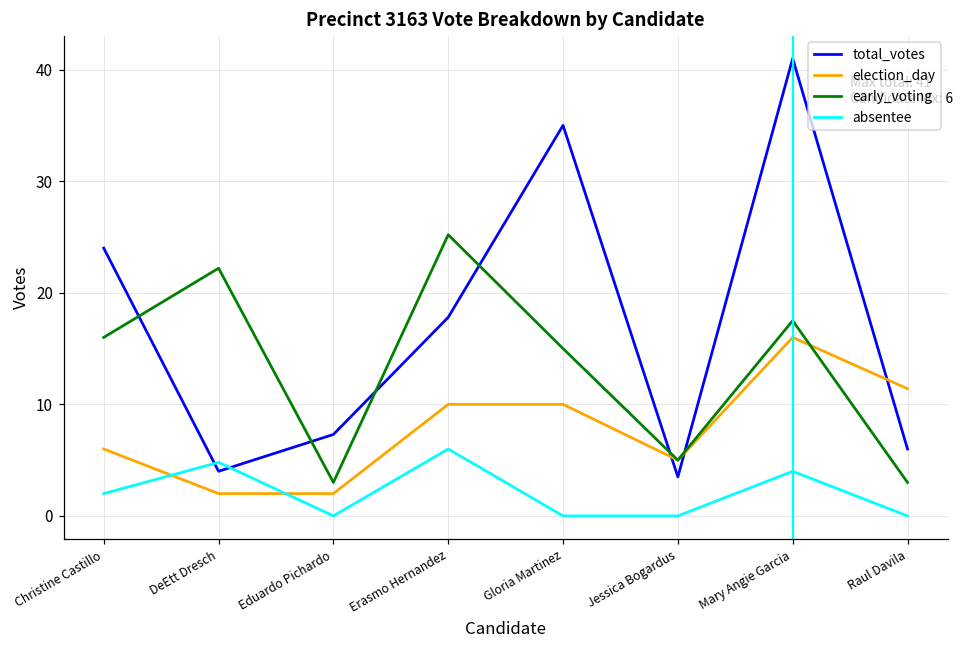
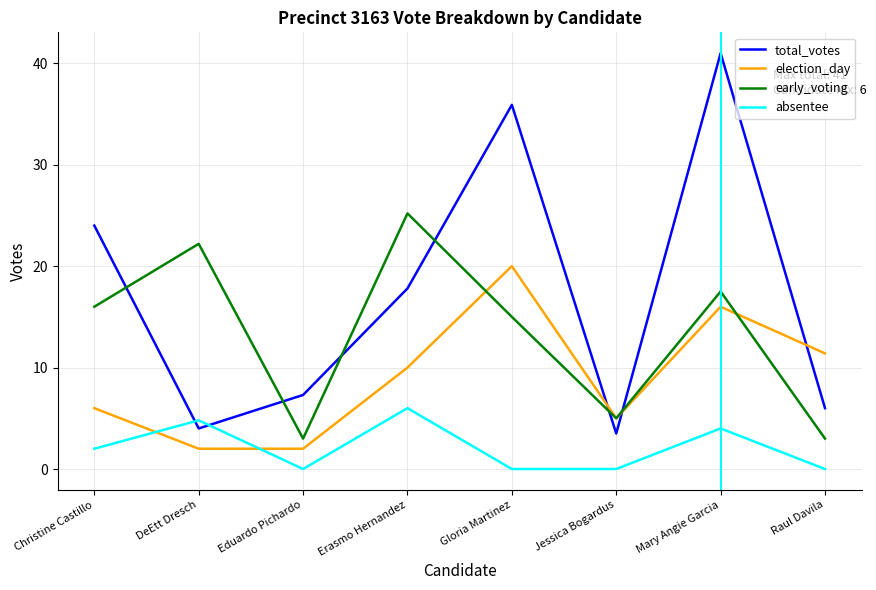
total_votes, Gloria Martinez: 35.0 -> 35.9
election_day, Gloria Martinez: 10 -> 20
